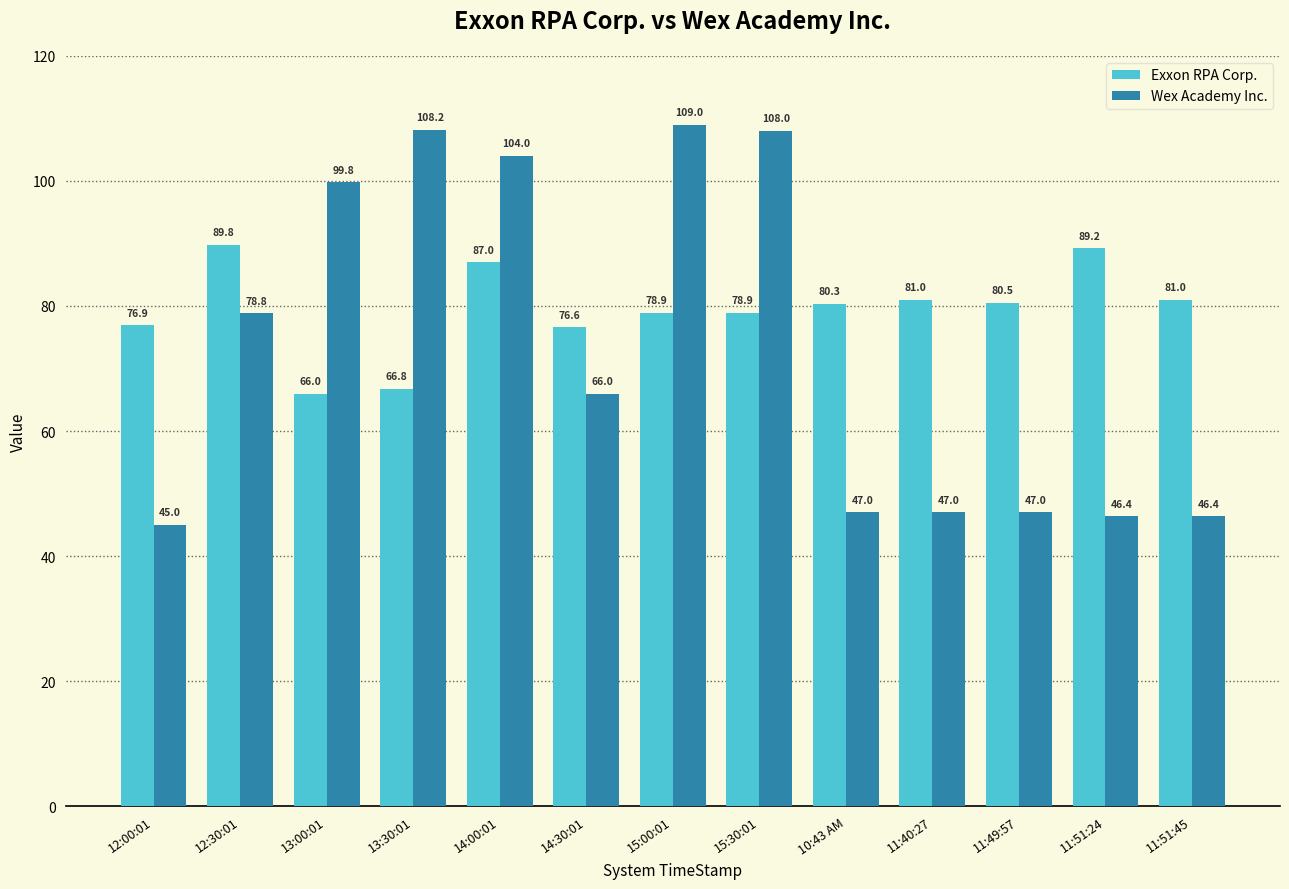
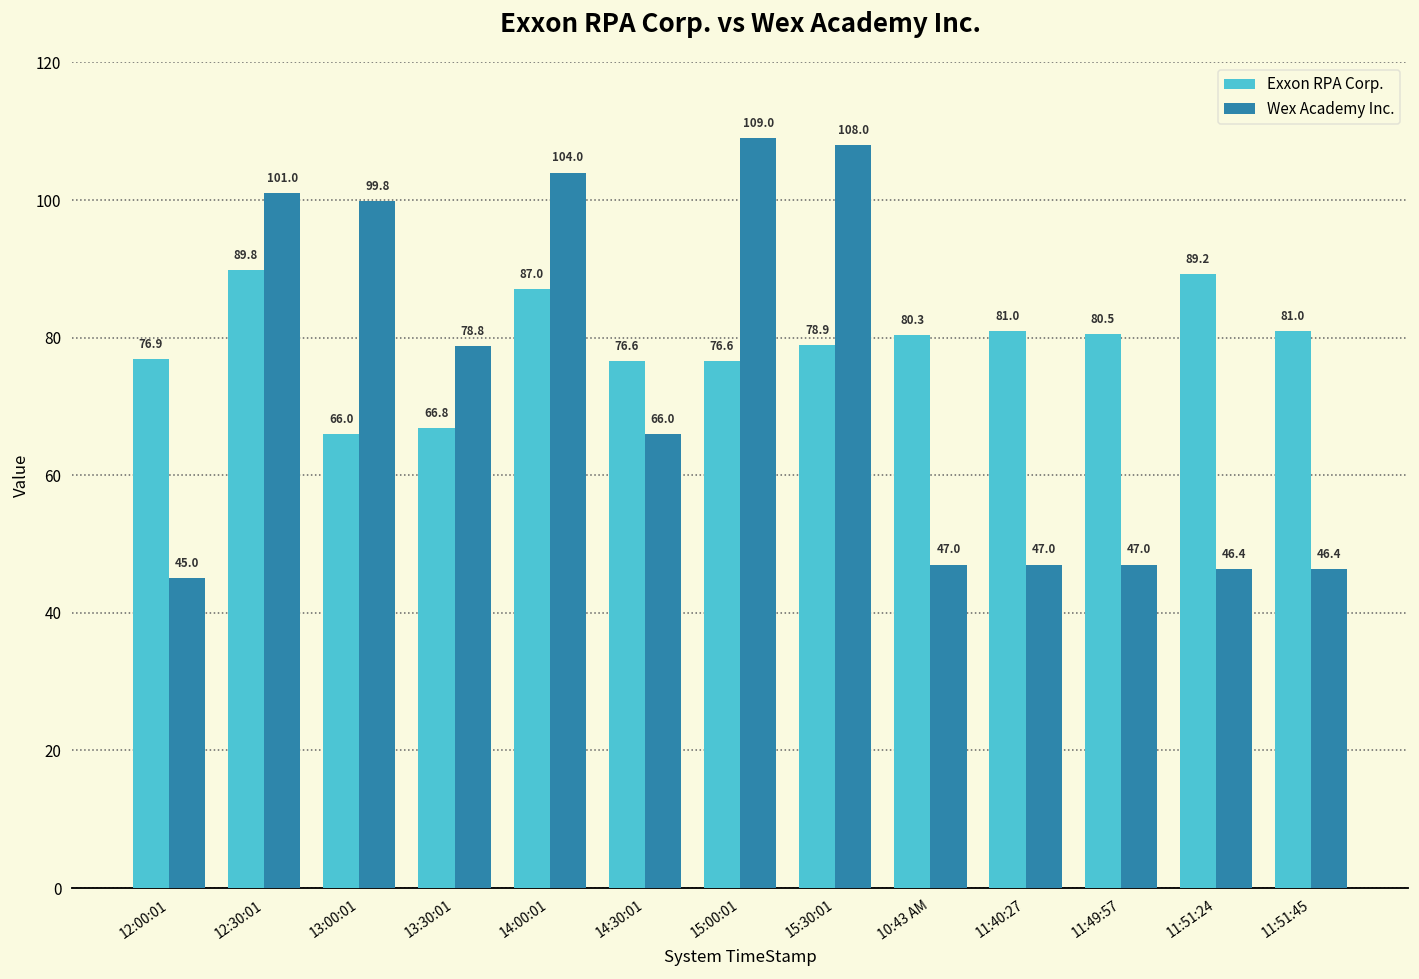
Wex Academy Inc., 12:30:01: 78.8 -> 101.0
Wex Academy Inc., 13:30:01: 108.2 -> 78.8
Exxon RPA Corp., 15:00:01: 78.9 -> 76.6
